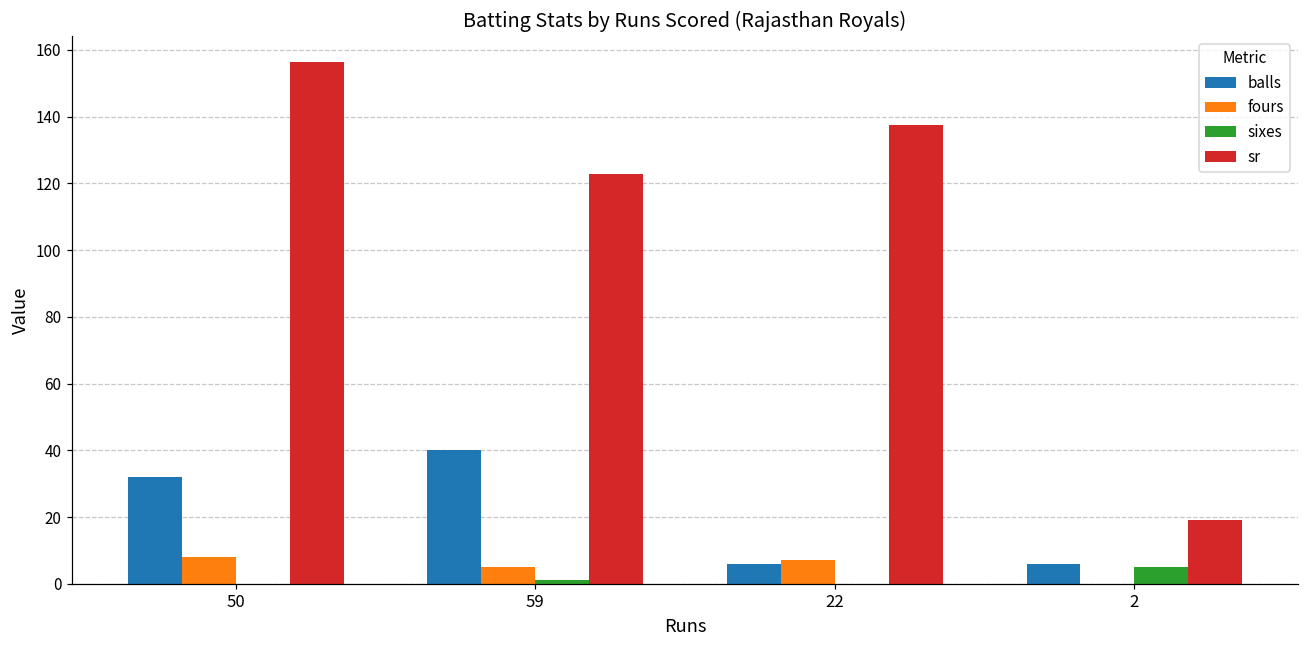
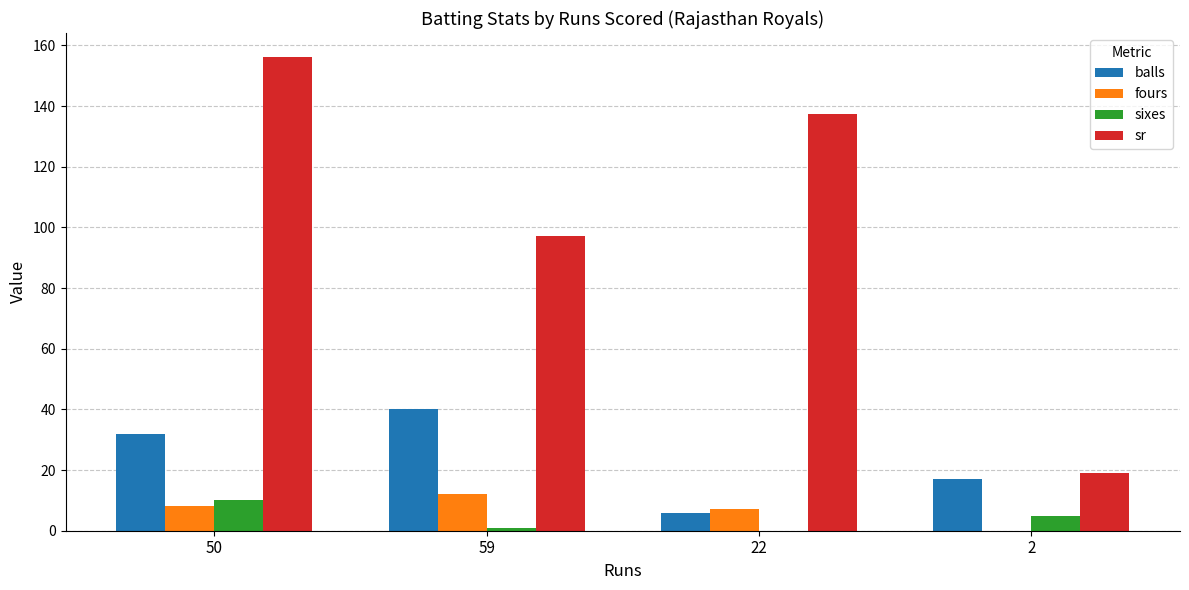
sixes, 50: 0 -> 10
fours, 59: 5 -> 12
sr, 59: 123 -> 97
balls, 2: 6 -> 17
